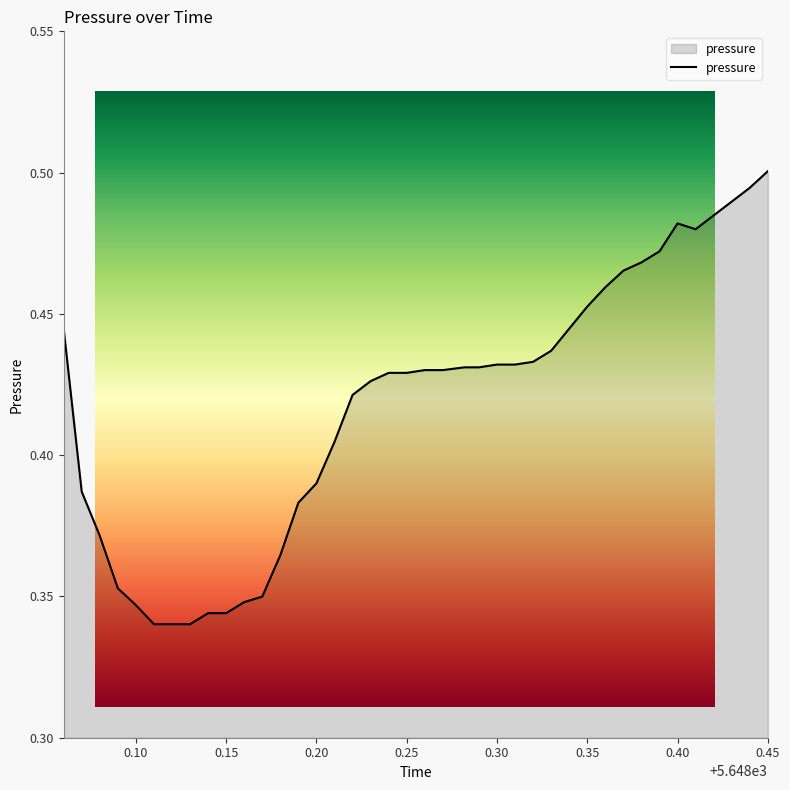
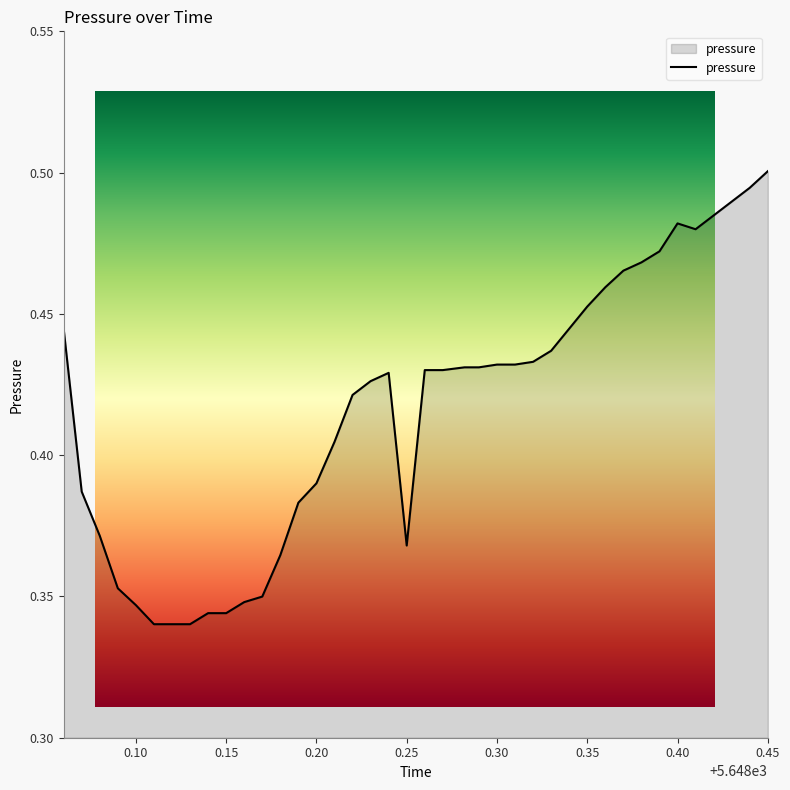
Pressure over Time, 0.25: 0.429 -> 0.368
